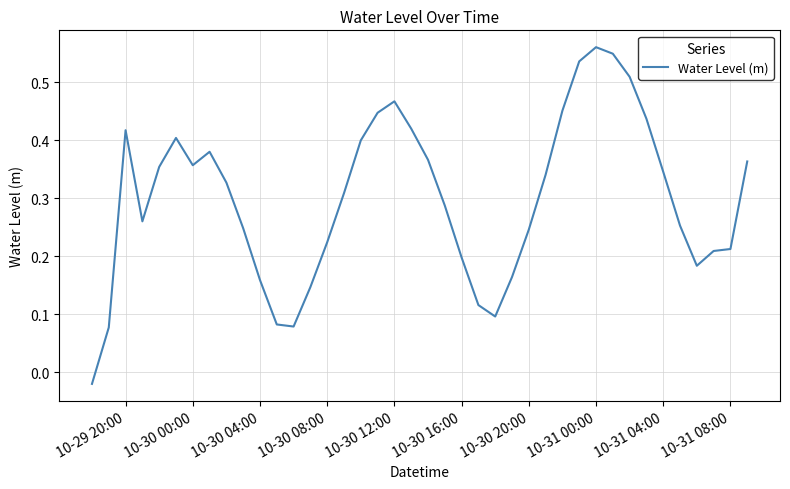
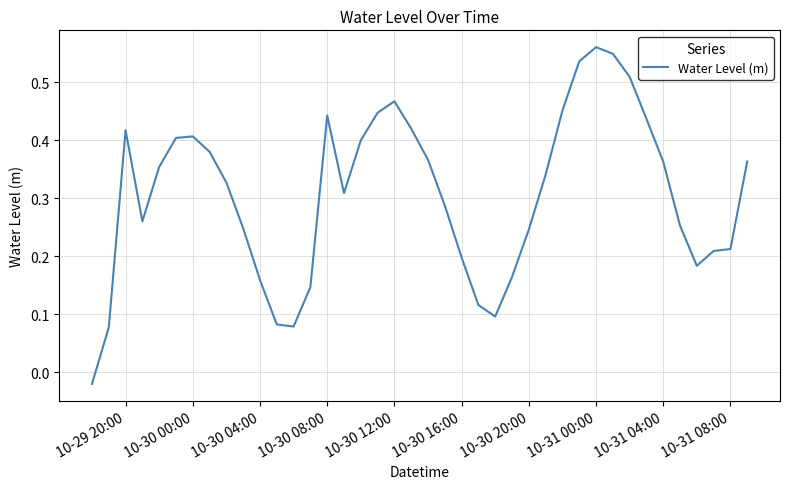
10-30 00:00: 0.36 -> 0.41
10-30 08:00: 0.22 -> 0.44
10-31 04:00: 0.35 -> 0.36
